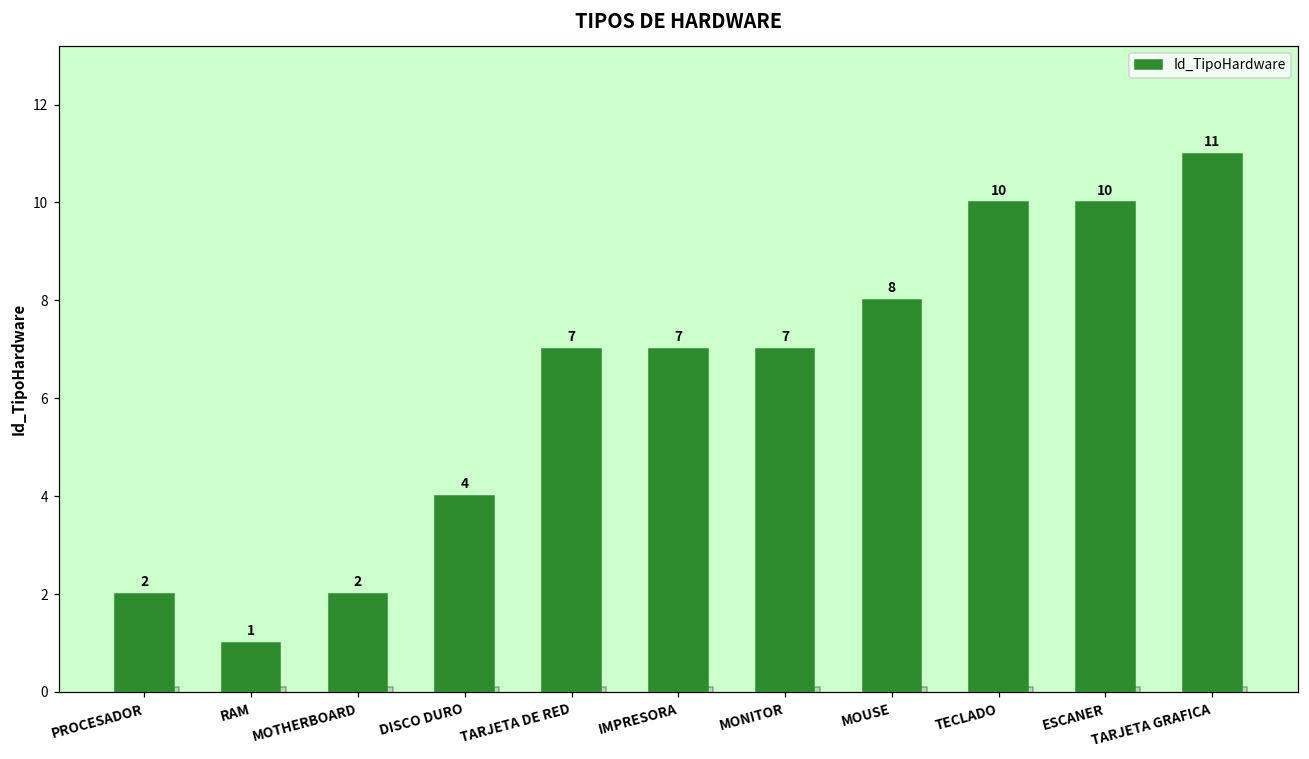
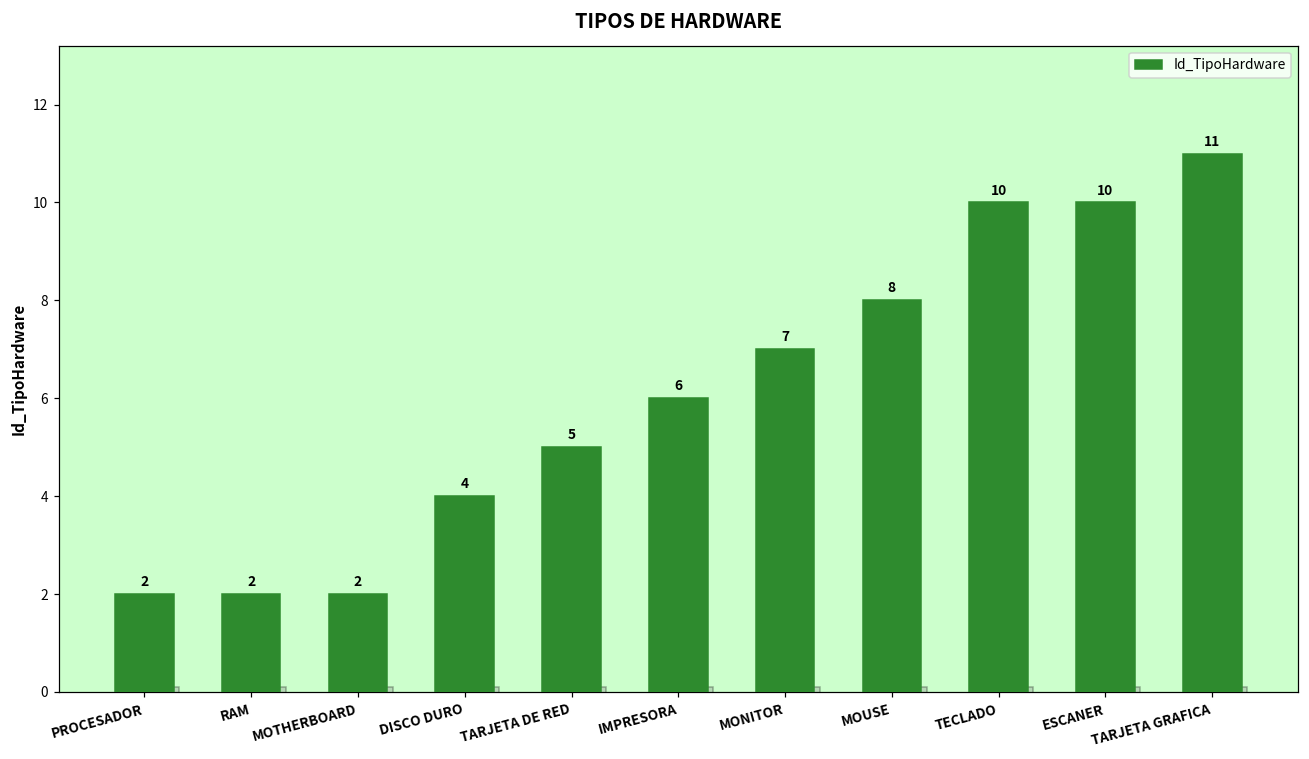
RAM: 1 -> 2
TARJETA DE RED: 7 -> 5
IMPRESORA: 7 -> 6
